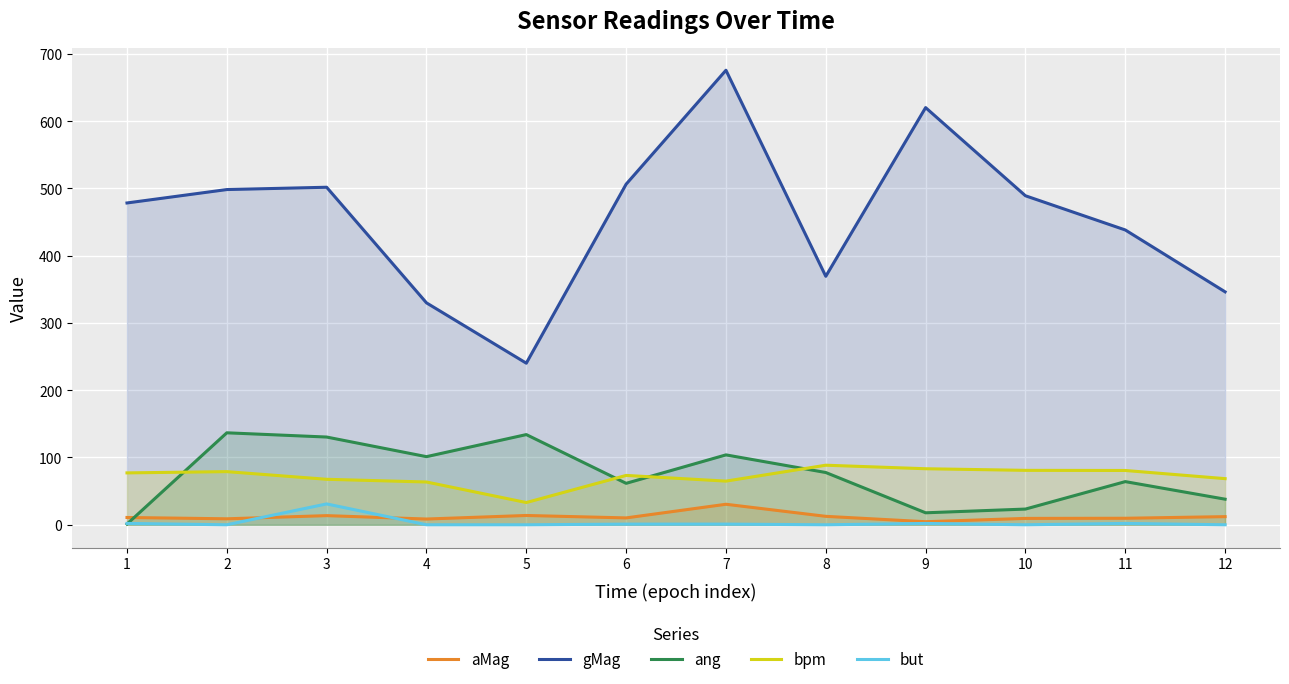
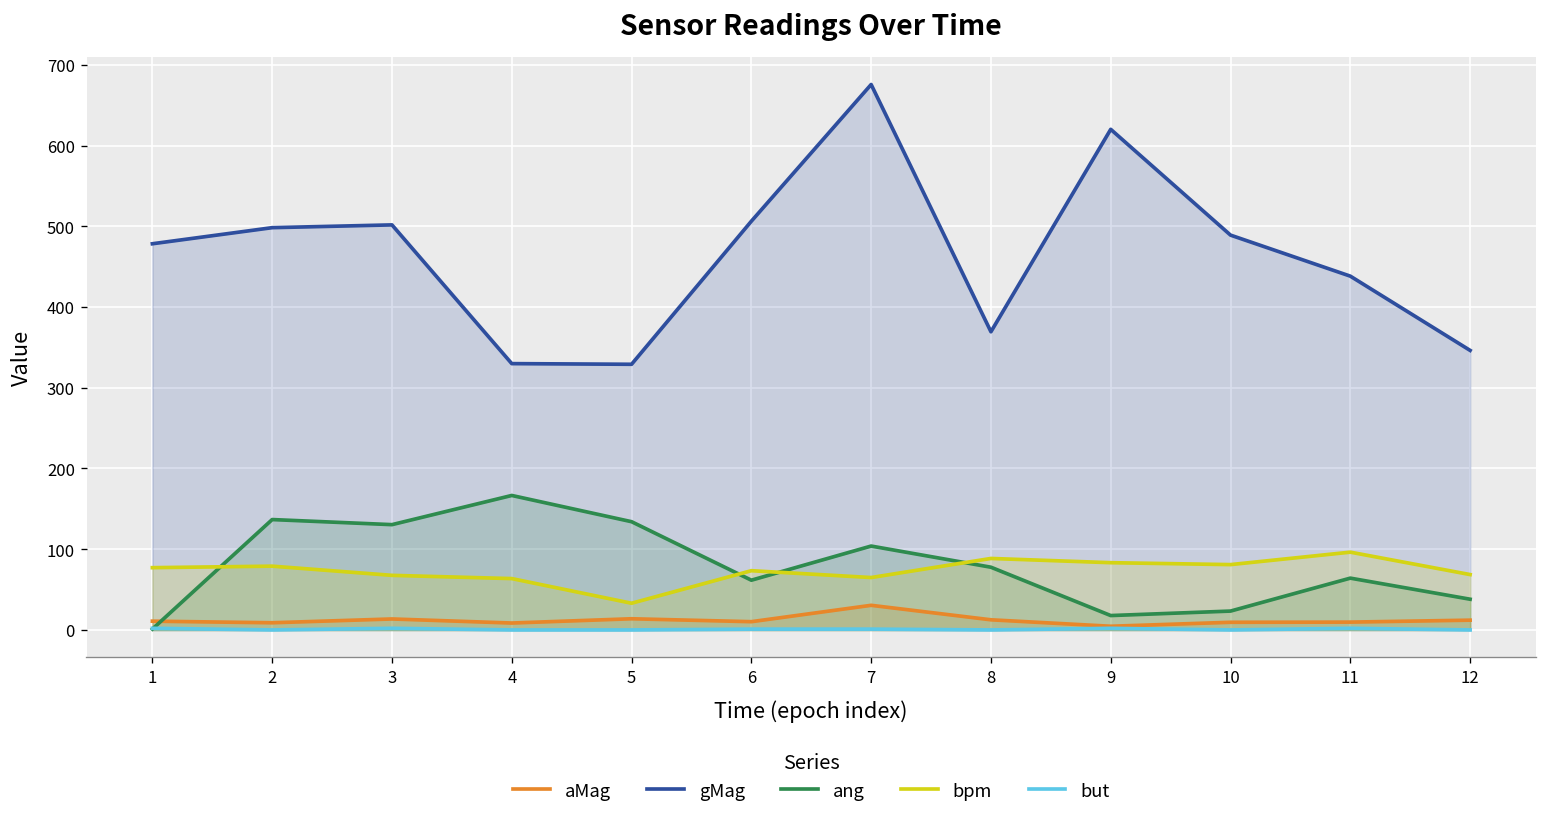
but, 3: 30 -> 0
ang, 4: 100 -> 170
gMag, 5: 240 -> 330
bpm, 11: 80 -> 100
